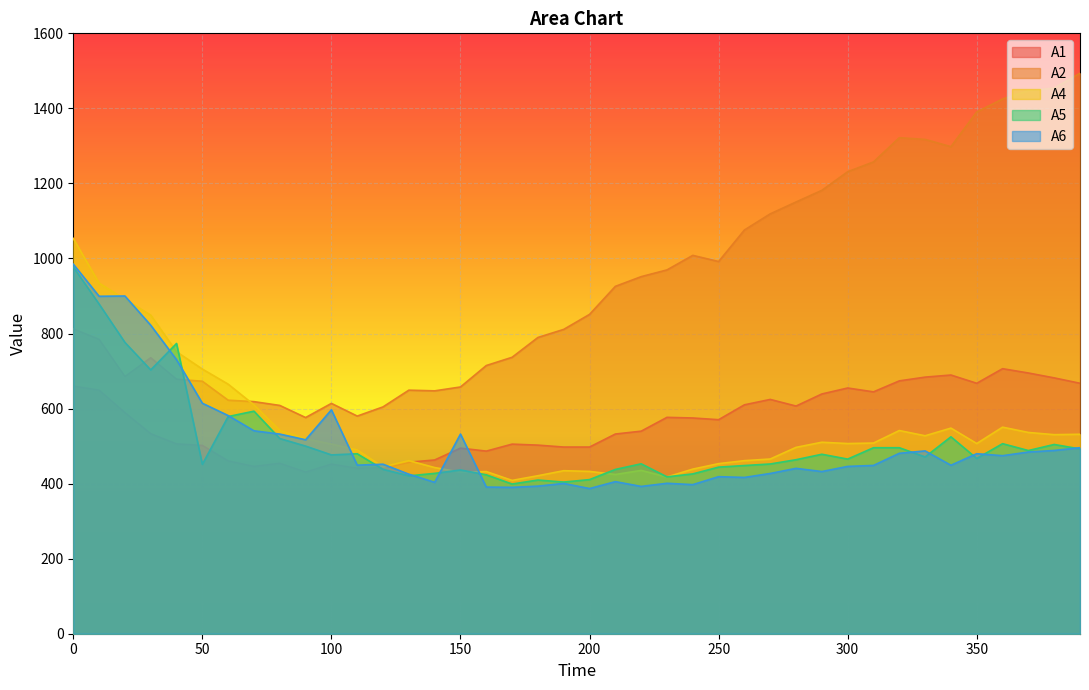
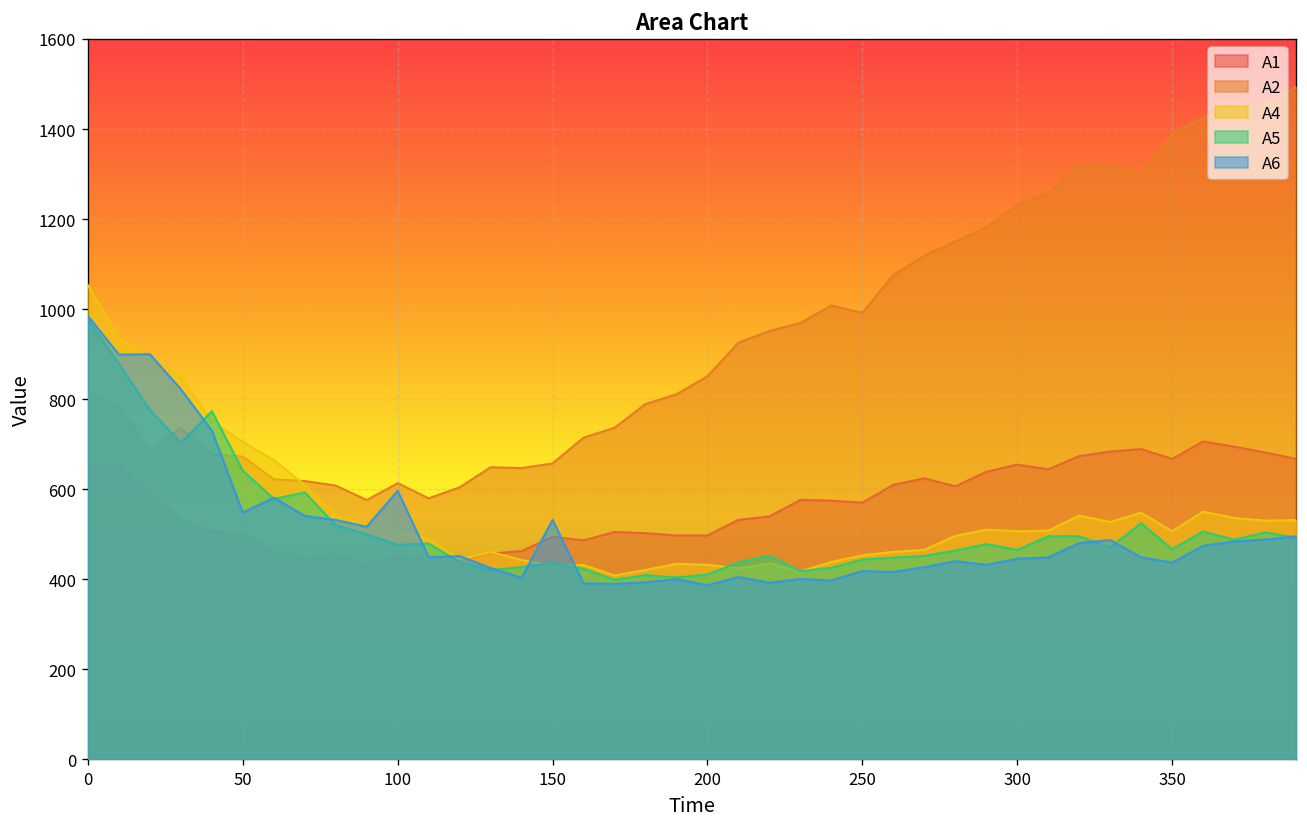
A5, 50: 450 -> 640
A6, 50: 610 -> 550
A6, 350: 480 -> 440
